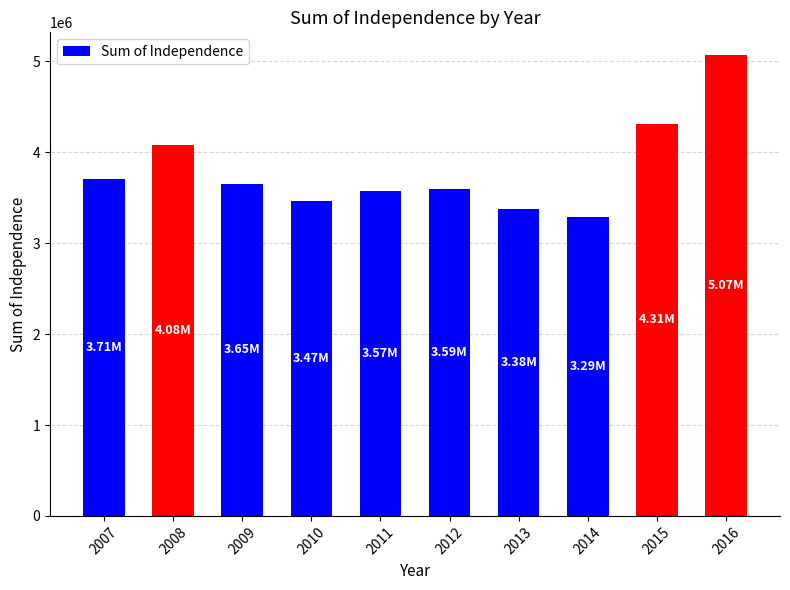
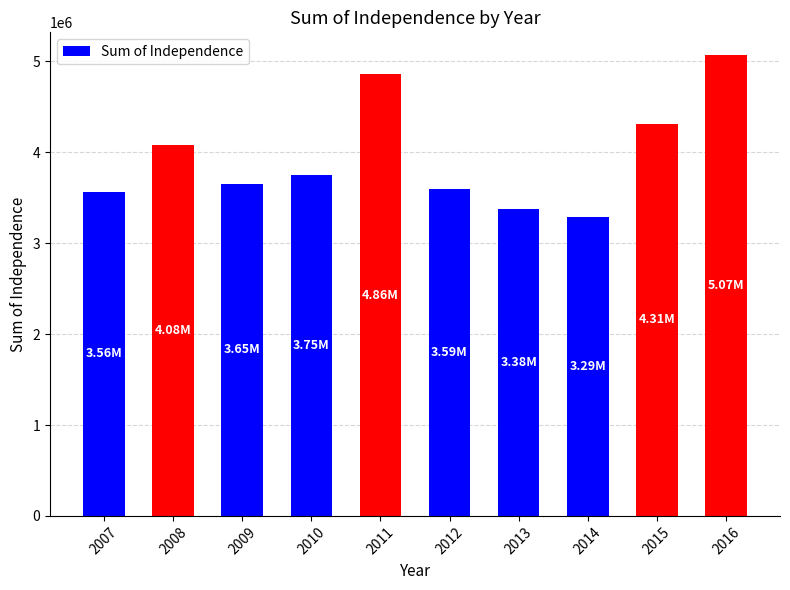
2007: 3.71M -> 3.56M
2010: 3.47M -> 3.75M
2011: 3.57M -> 4.86M
